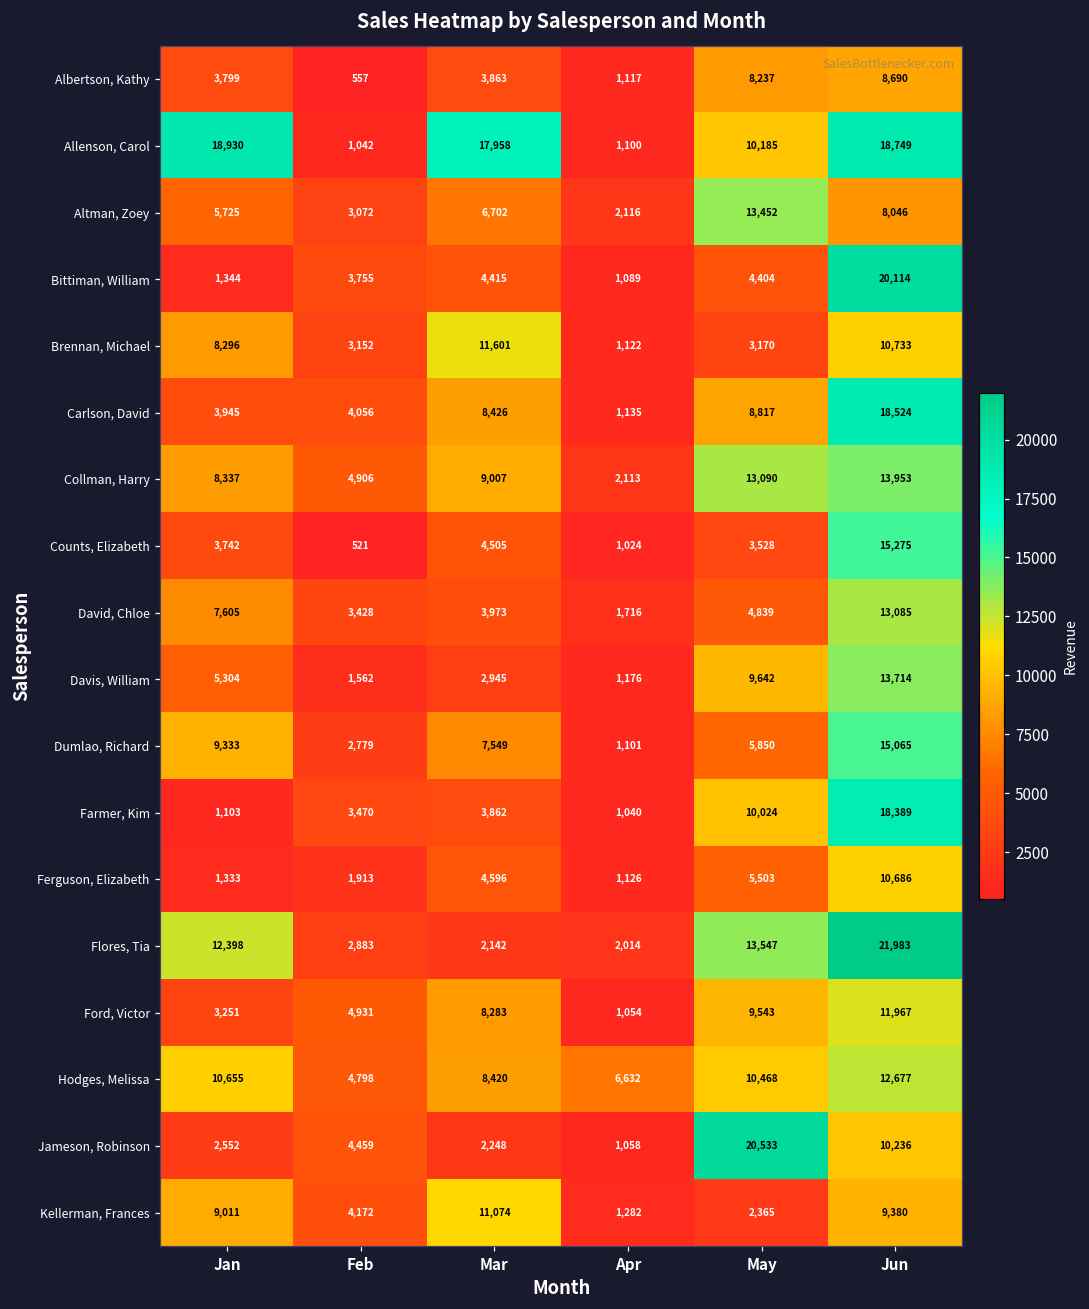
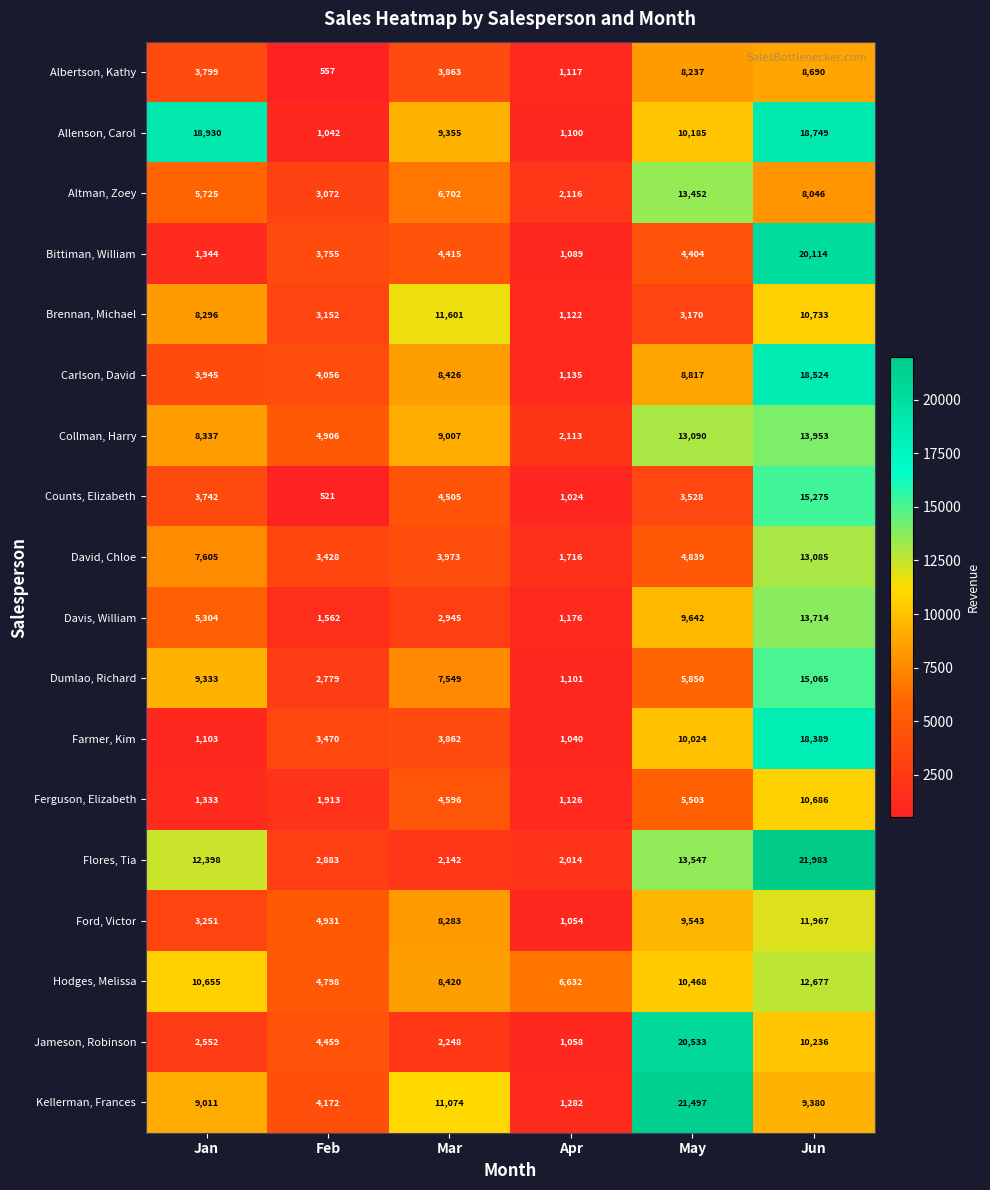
Allenson, Carol, Mar: 17,958 -> 9,355
Kellerman, Frances, May: 2,365 -> 21,497
